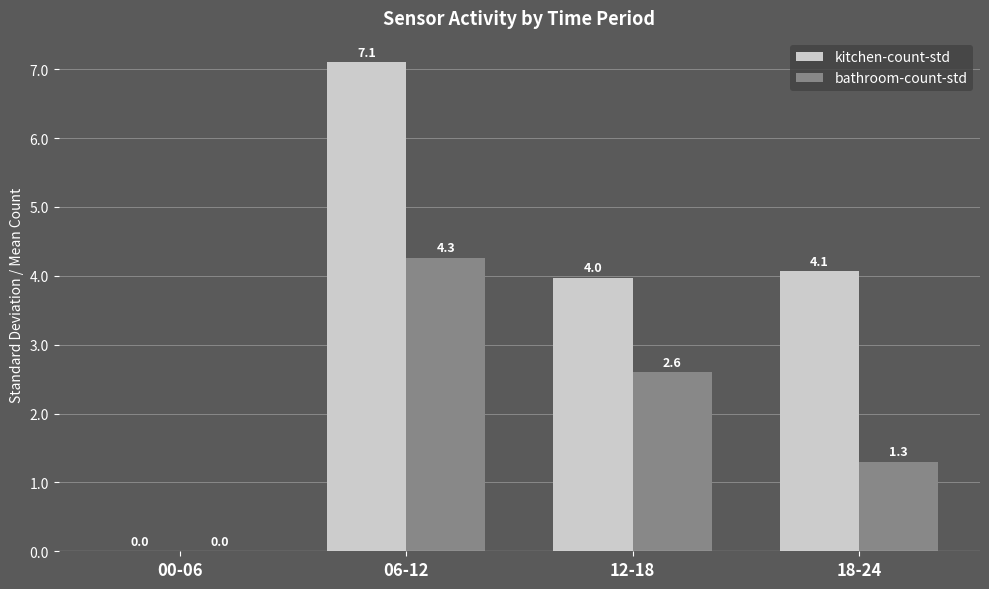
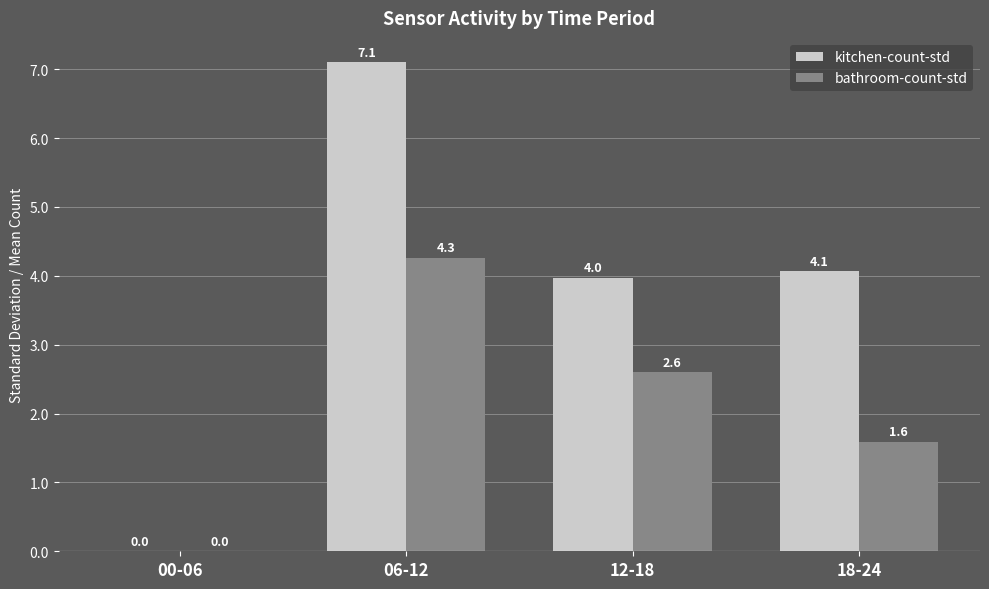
bathroom-count-std, 18-24: 1.3 -> 1.6
